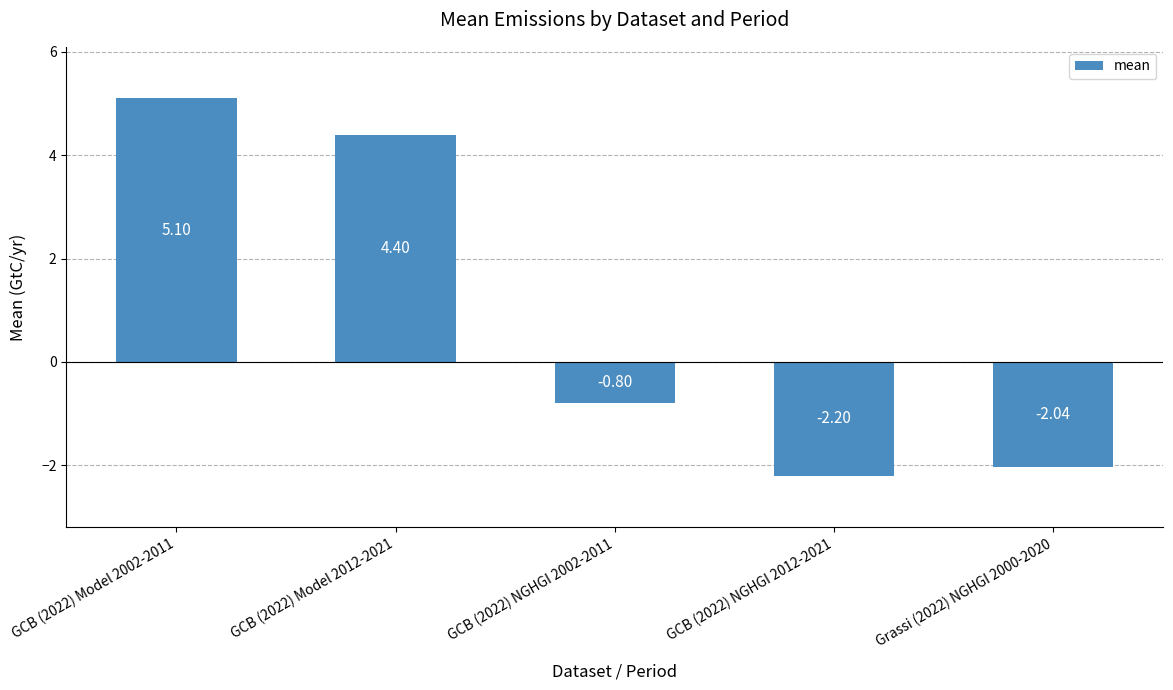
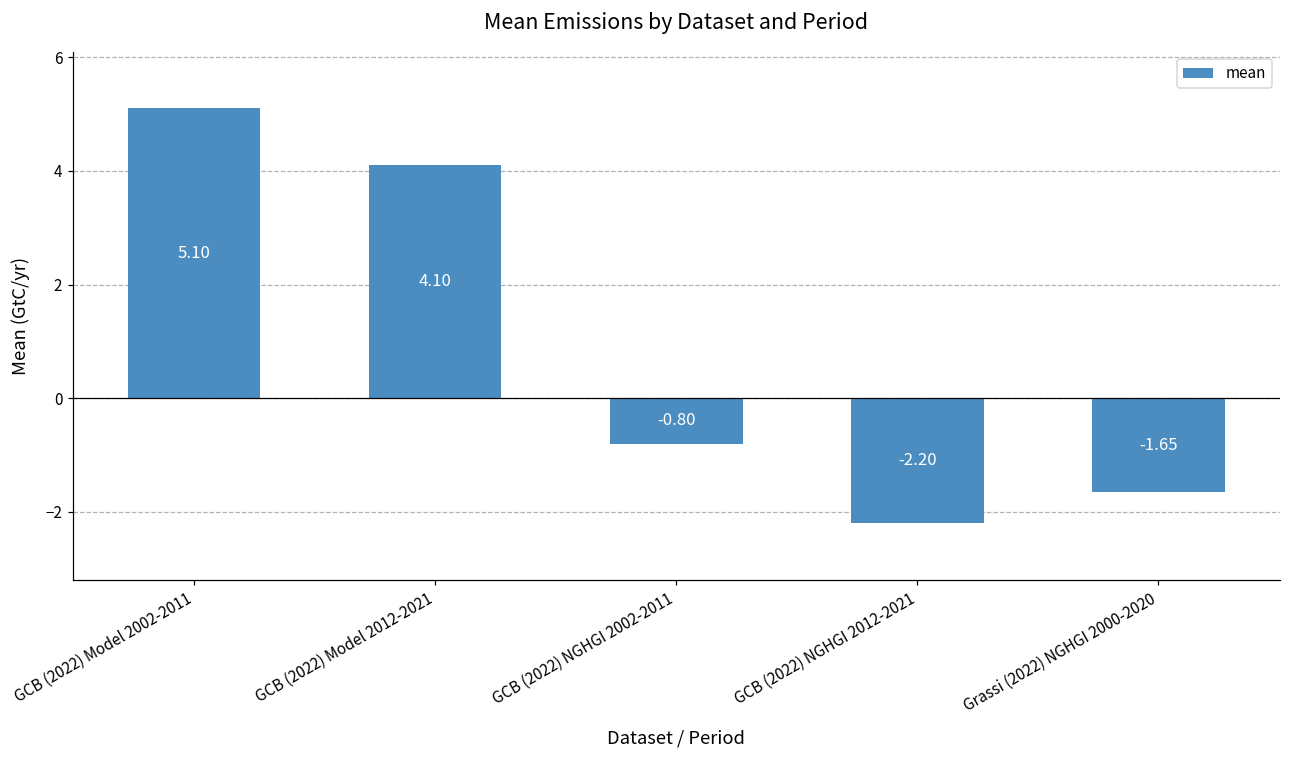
GCB (2022) Model 2012-2021: 4.40 -> 4.10
Grassi (2022) NGHGI 2000-2020: -2.04 -> -1.65
